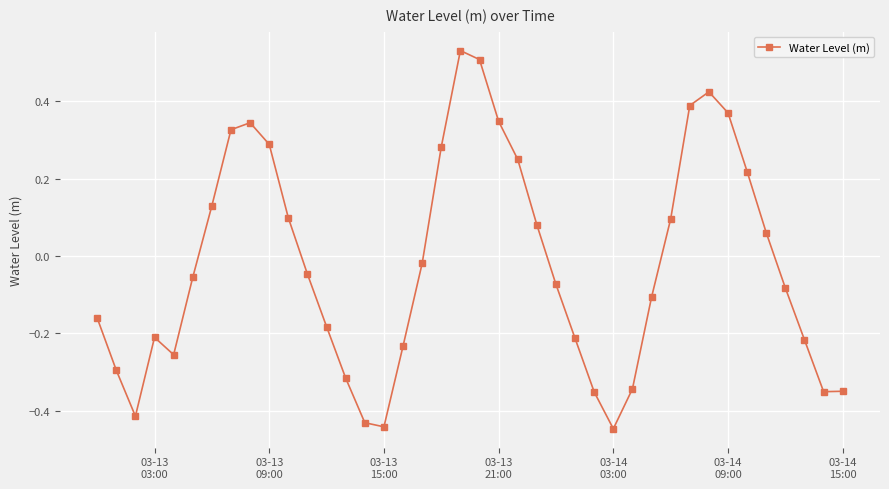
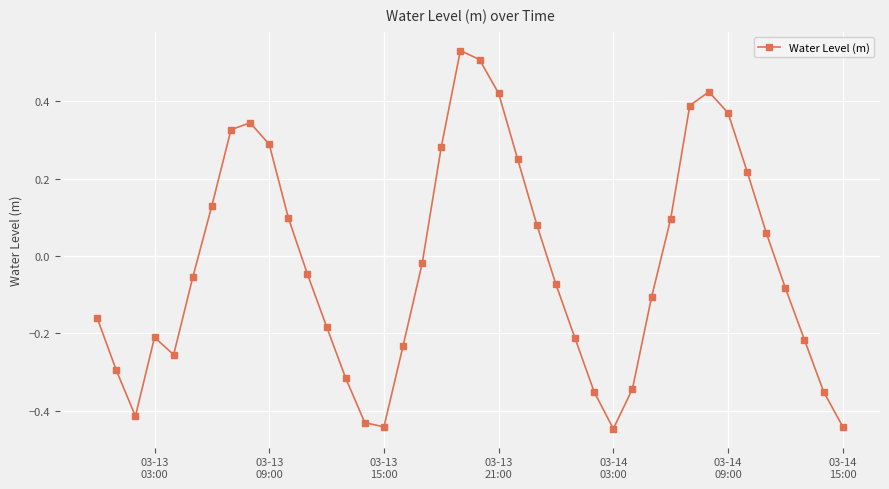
03-13 21:00: 0.35 -> 0.42
03-14 15:00: -0.35 -> -0.44
